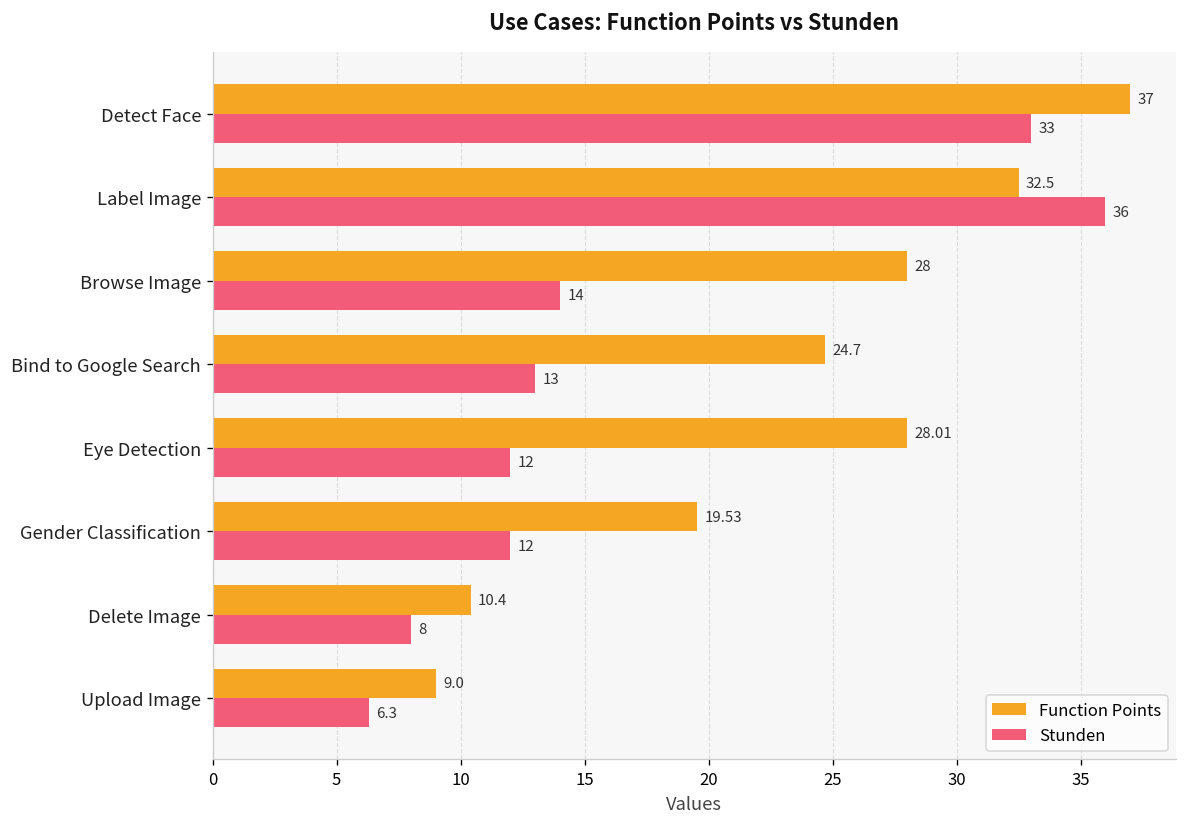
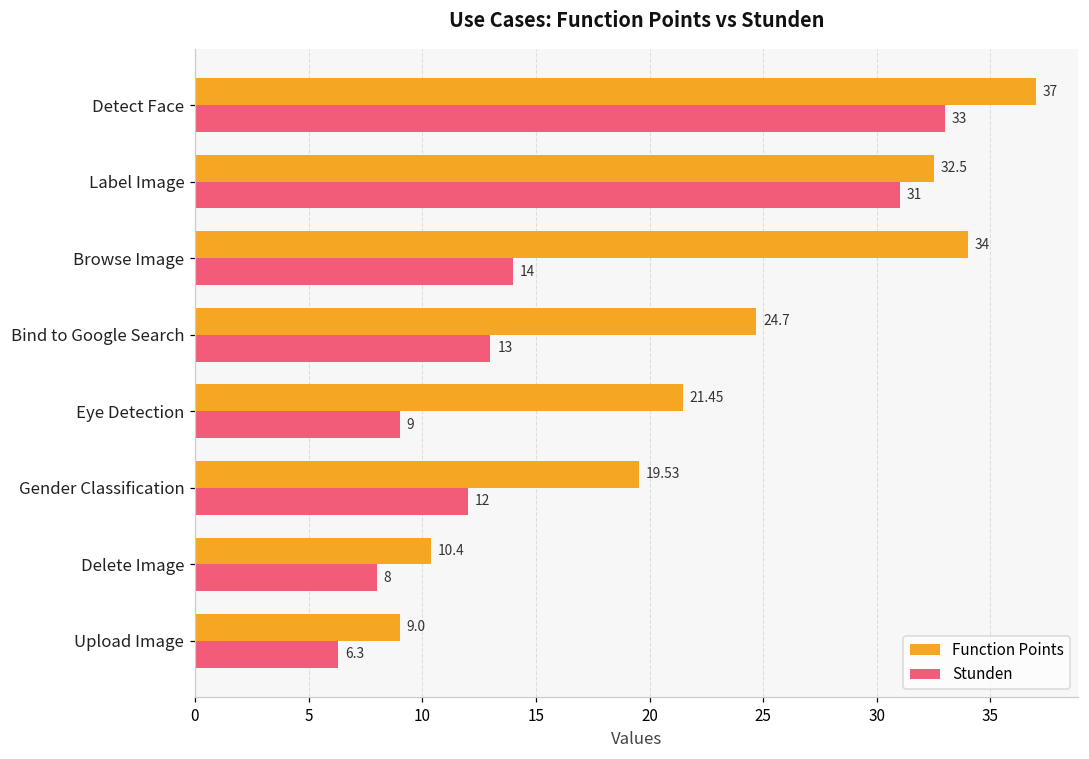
Stunden, Label Image: 36 -> 31
Function Points, Browse Image: 28 -> 34
Function Points, Eye Detection: 28.01 -> 21.45
Stunden, Eye Detection: 12 -> 9
